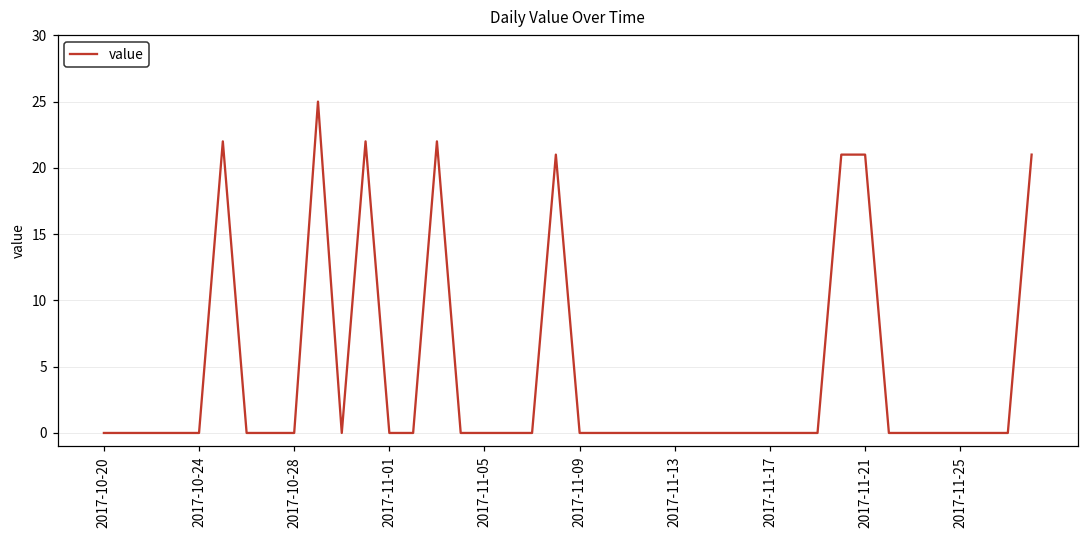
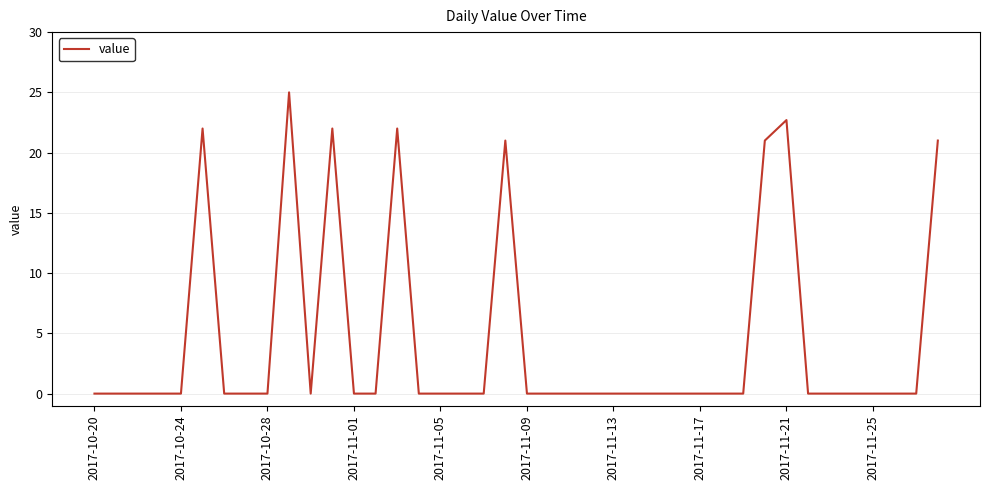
2017-11-21: 21.0 -> 22.7
